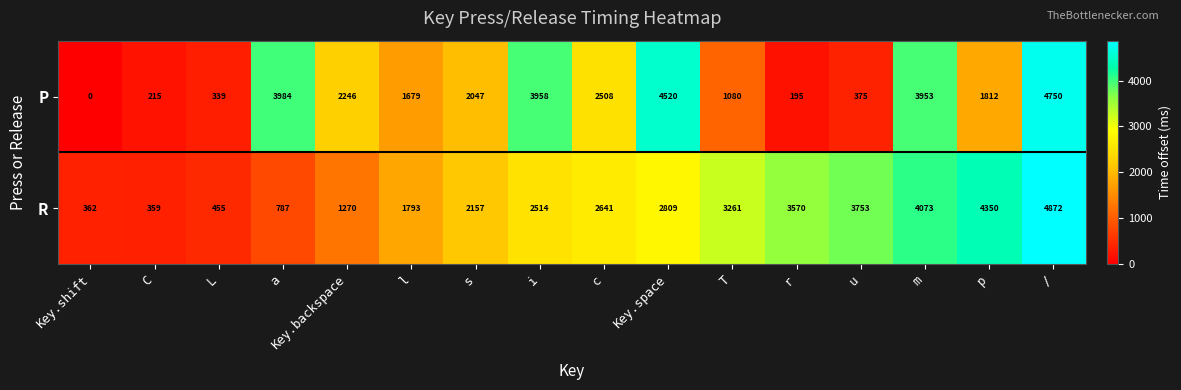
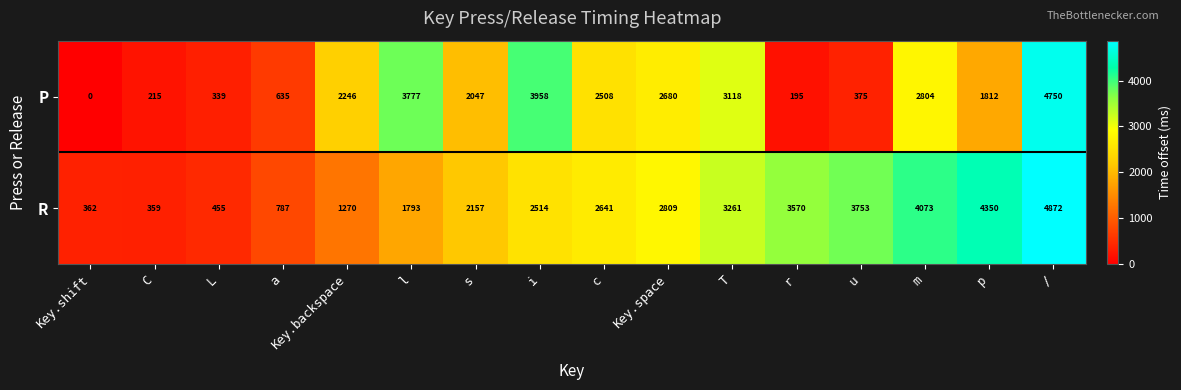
P, a: 3984 -> 635
P, l: 1679 -> 3777
P, Key.space: 4520 -> 2680
P, T: 1080 -> 3118
P, m: 3953 -> 2804
